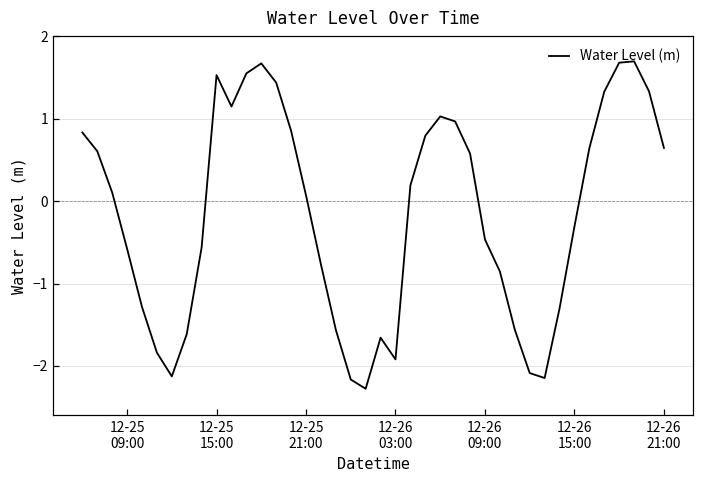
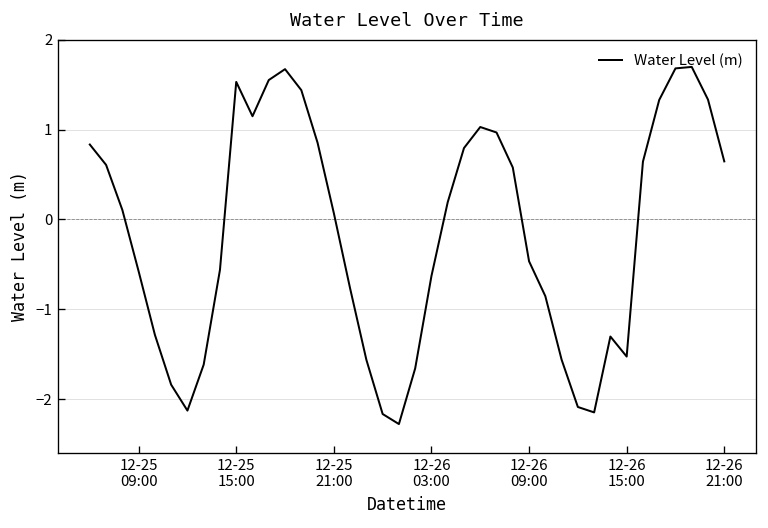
12-26 03:00: -1.9 -> -0.6
12-26 15:00: -0.3 -> -1.5
